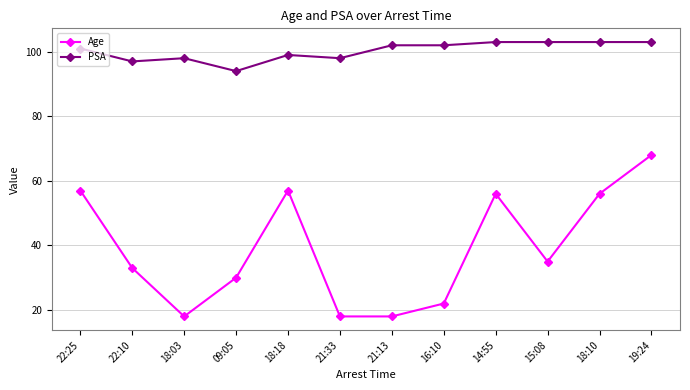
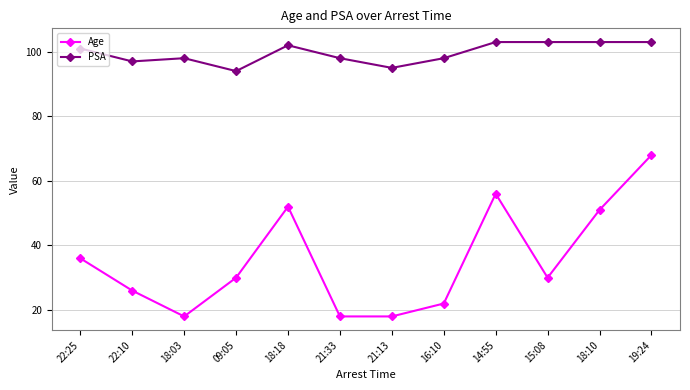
Age, 22:25: 57 -> 36
Age, 22:10: 33 -> 26
Age, 18:18: 57 -> 52
PSA, 18:18: 99 -> 102
PSA, 21:13: 102 -> 95
PSA, 16:10: 102 -> 98
Age, 15:08: 35 -> 30
Age, 18:10: 56 -> 51
